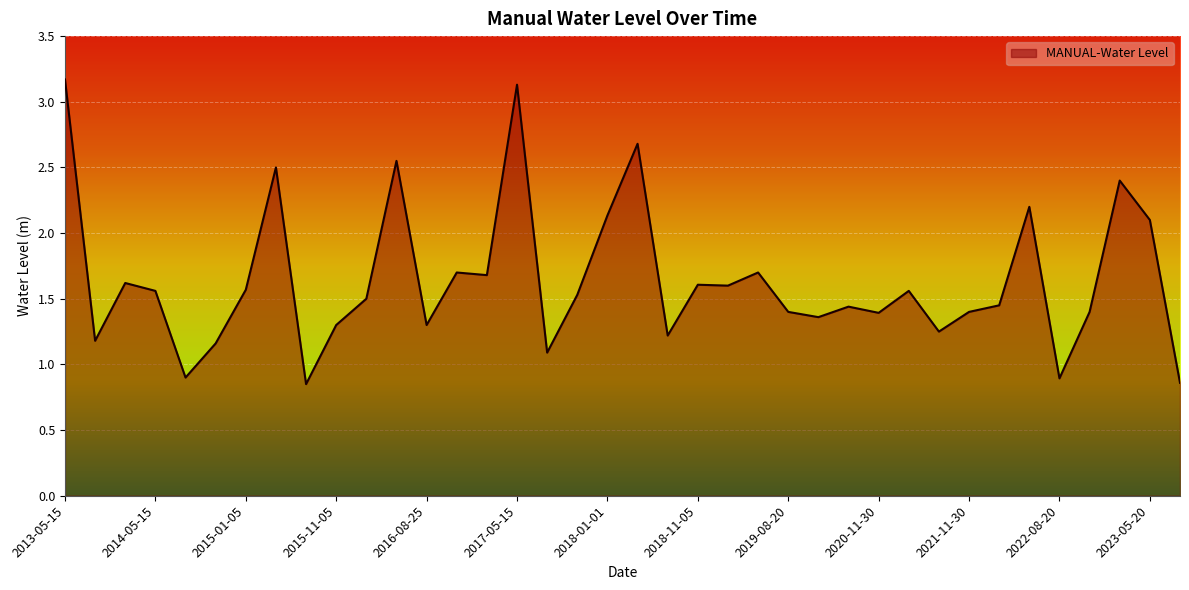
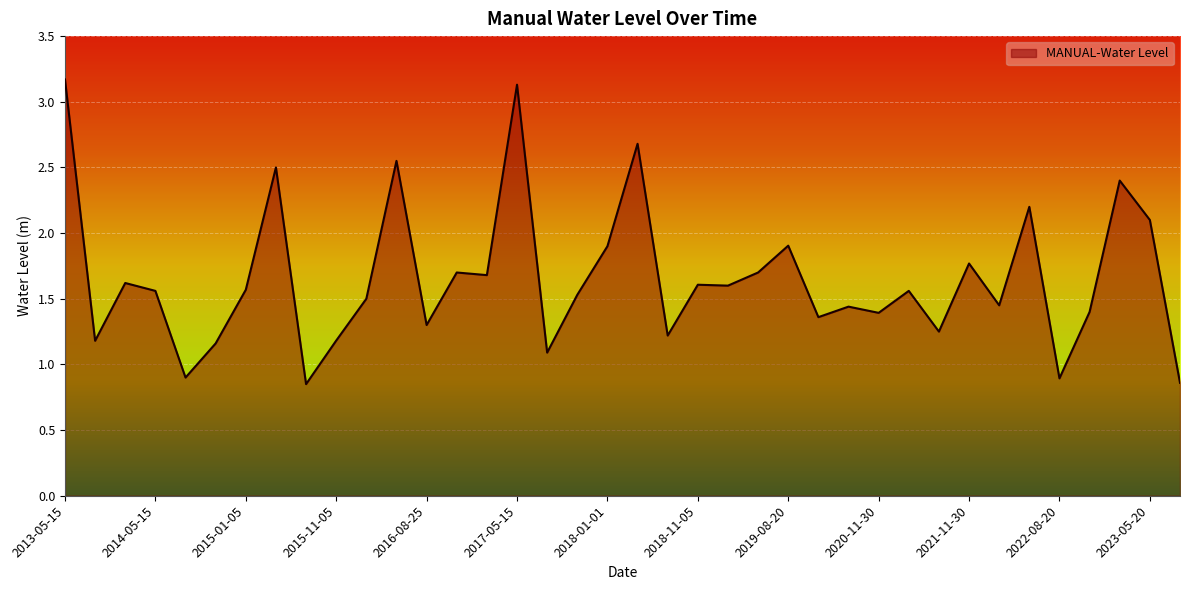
2015-11-05: 1.30 -> 1.18
2018-01-01: 2.13 -> 1.90
2019-08-20: 1.40 -> 1.90
2021-11-30: 1.40 -> 1.77
